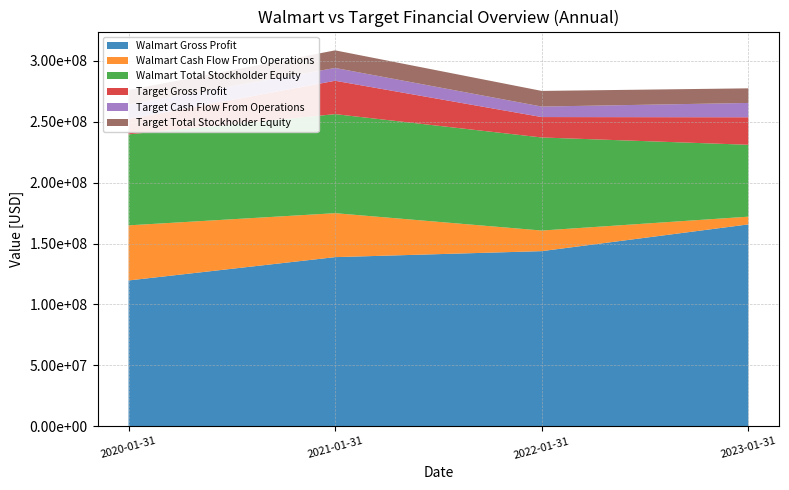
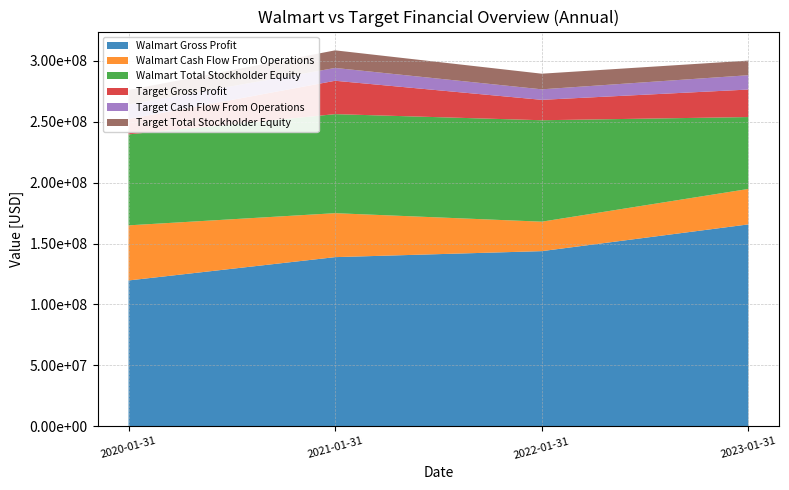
Walmart Cash Flow From Operations, 2022-01-31: 17000000 -> 24000000
Walmart Total Stockholder Equity, 2022-01-31: 76000000 -> 83000000
Walmart Cash Flow From Operations, 2023-01-31: 6000000 -> 29000000
